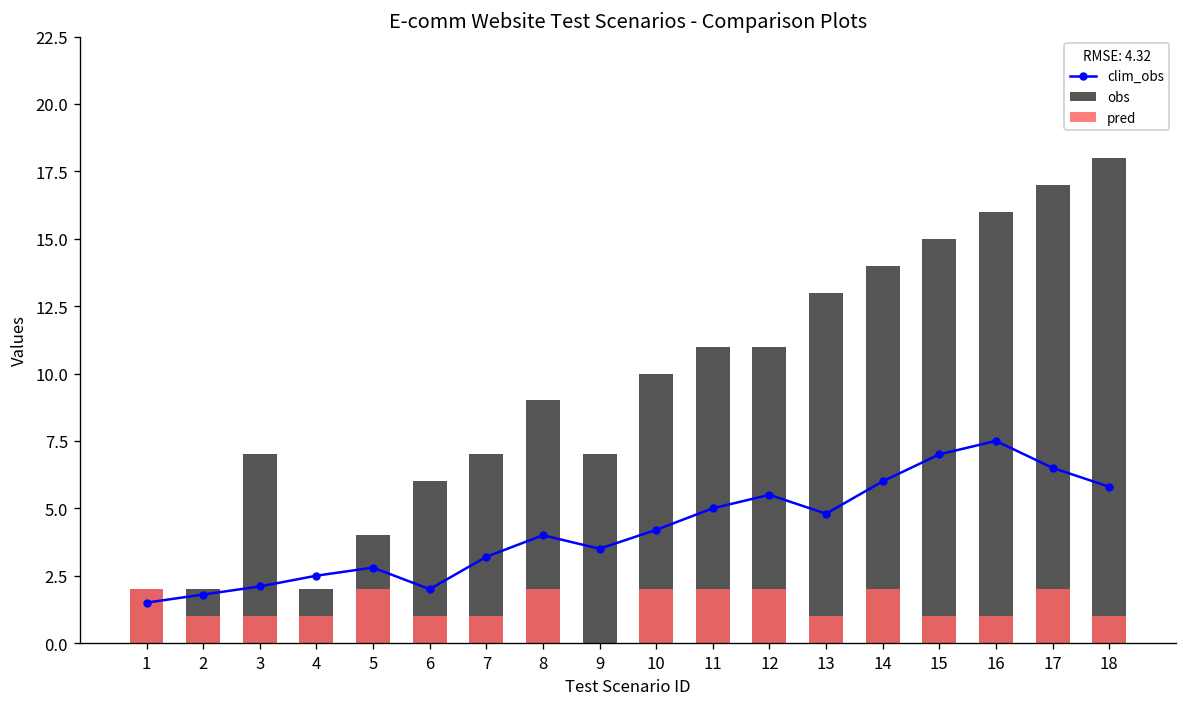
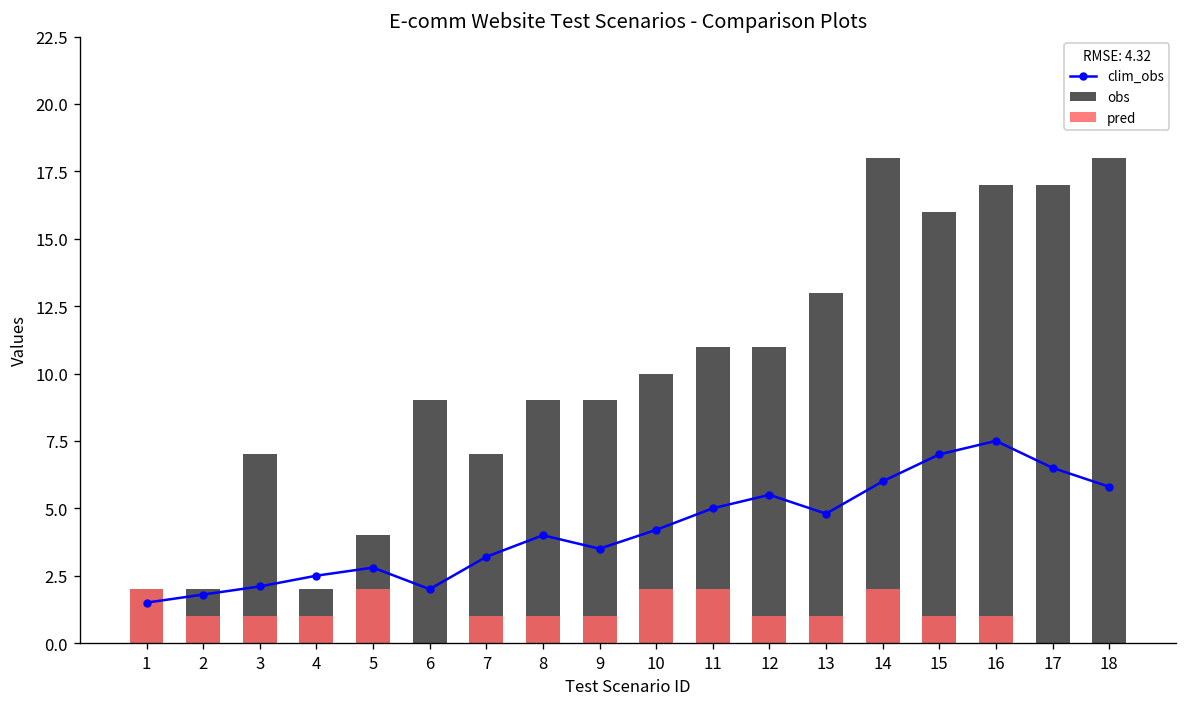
obs, 6: 6 -> 9
pred, 6: 1 -> 0
pred, 8: 2 -> 1
obs, 9: 7 -> 9
pred, 9: 0 -> 1
pred, 12: 2 -> 1
obs, 14: 14 -> 18
obs, 15: 15 -> 16
obs, 16: 16 -> 17
pred, 17: 2 -> 0
pred, 18: 1 -> 0
